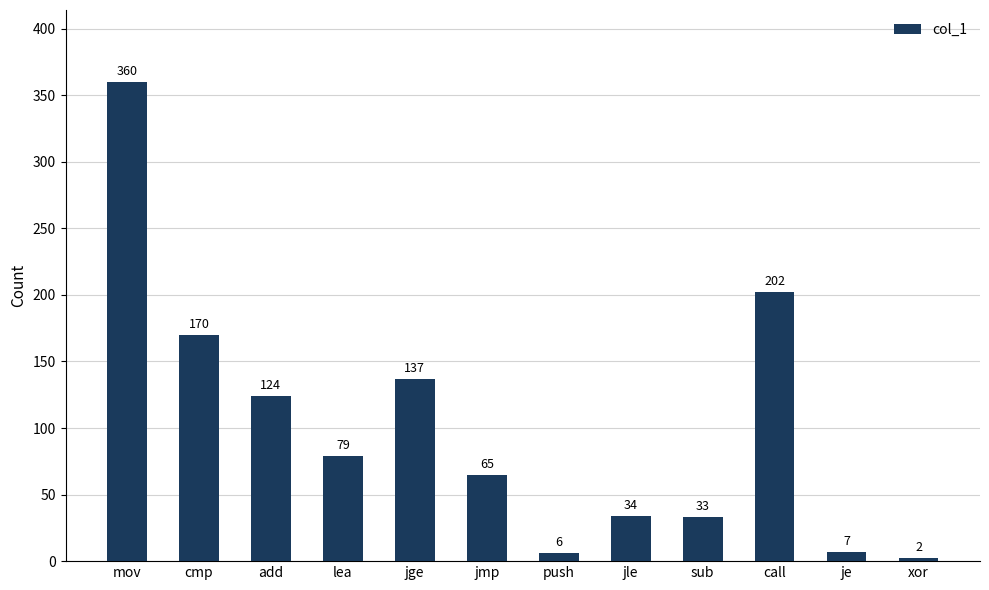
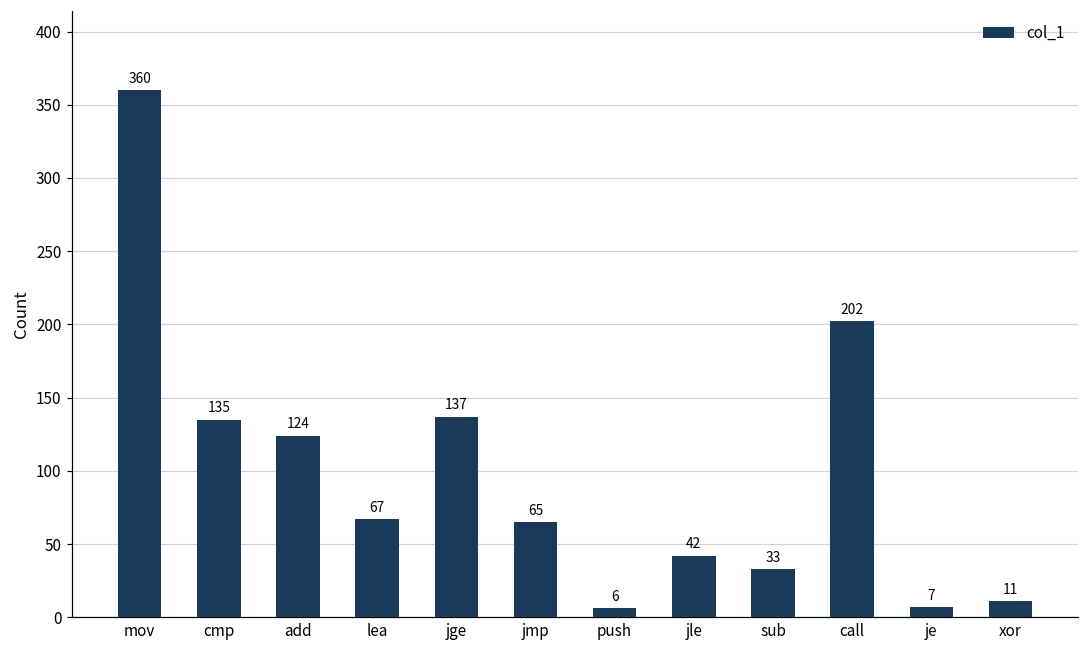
cmp: 170 -> 135
lea: 79 -> 67
jle: 34 -> 42
xor: 2 -> 11
